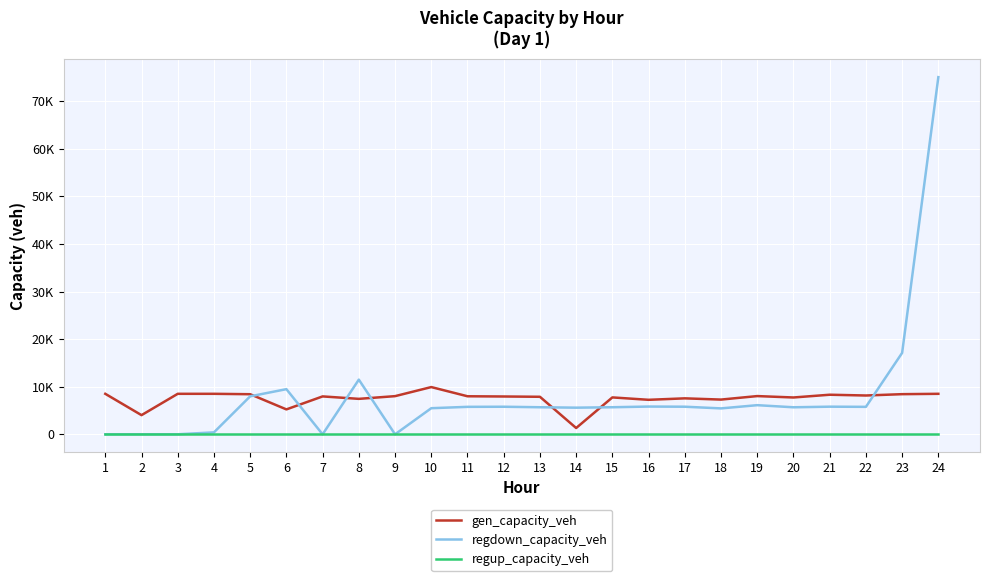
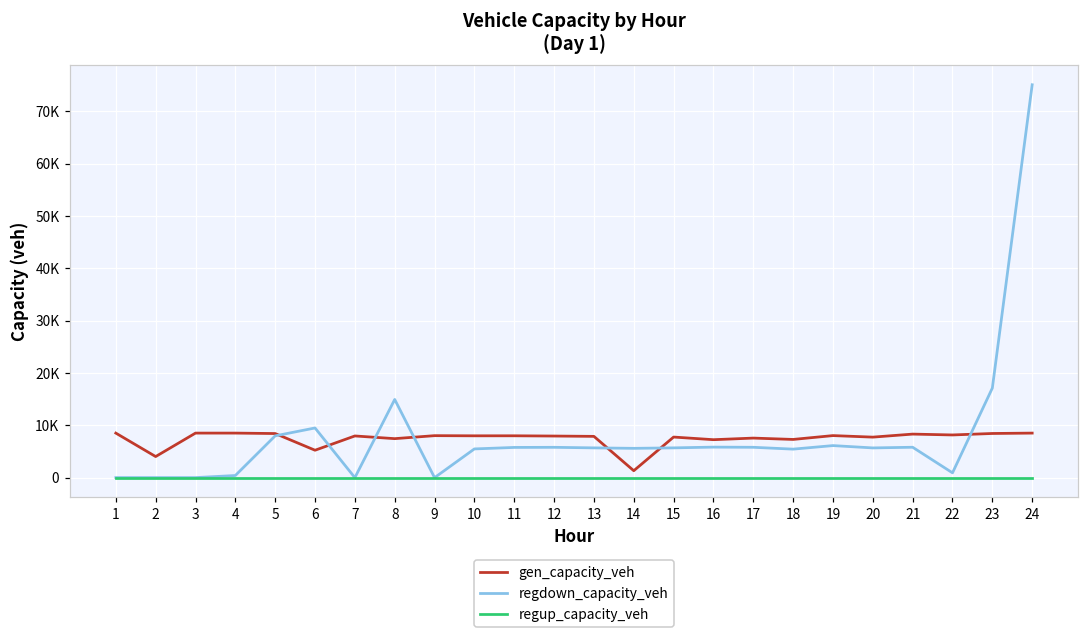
regdown_capacity_veh, 8: 11000 -> 15000
gen_capacity_veh, 10: 10000 -> 8000
regdown_capacity_veh, 22: 6000 -> 1000
